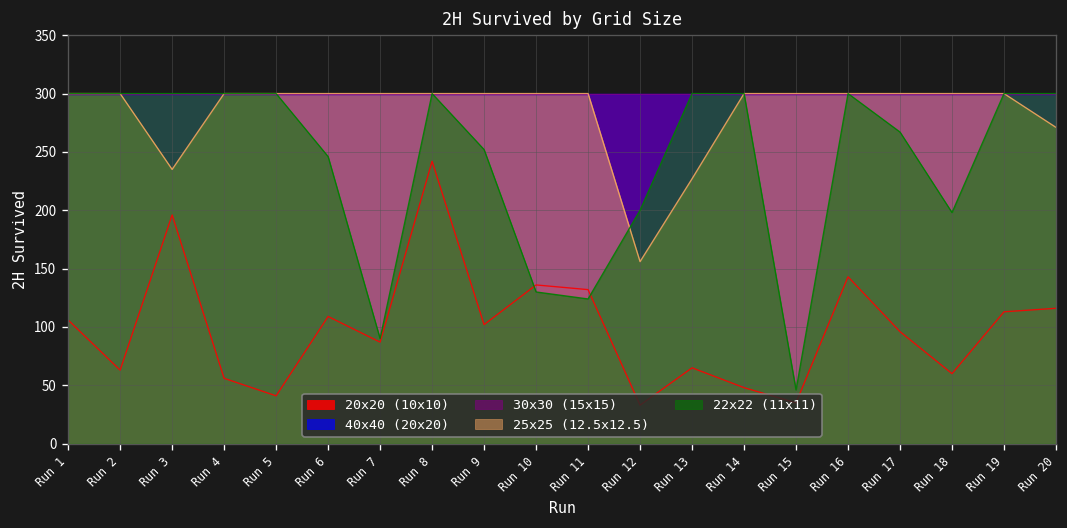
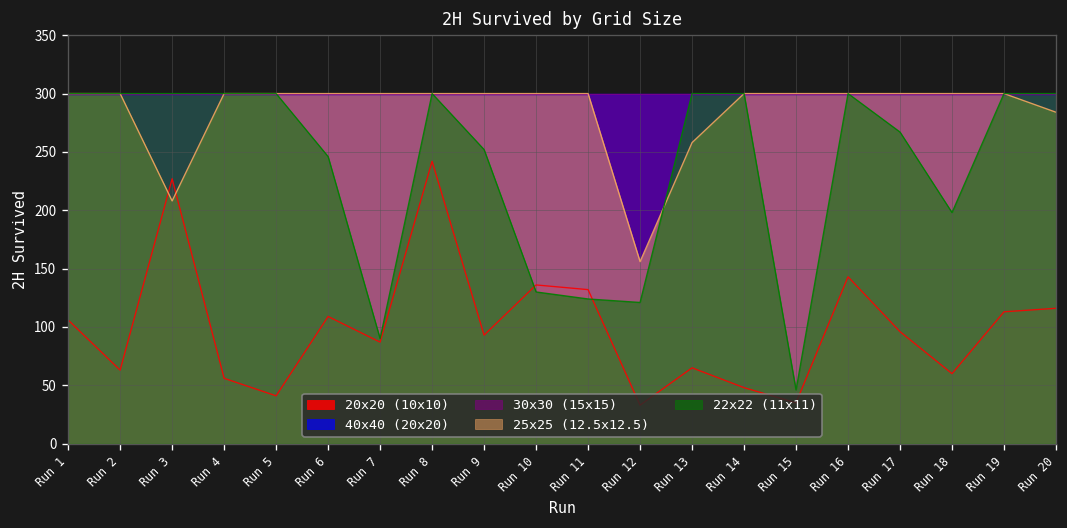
20x20 (10x10), Run 3: 200 -> 230
25x25 (12.5x12.5), Run 3: 240 -> 210
20x20 (10x10), Run 9: 100 -> 90
22x22 (11x11), Run 12: 200 -> 120
25x25 (12.5x12.5), Run 13: 230 -> 260
25x25 (12.5x12.5), Run 20: 270 -> 280
